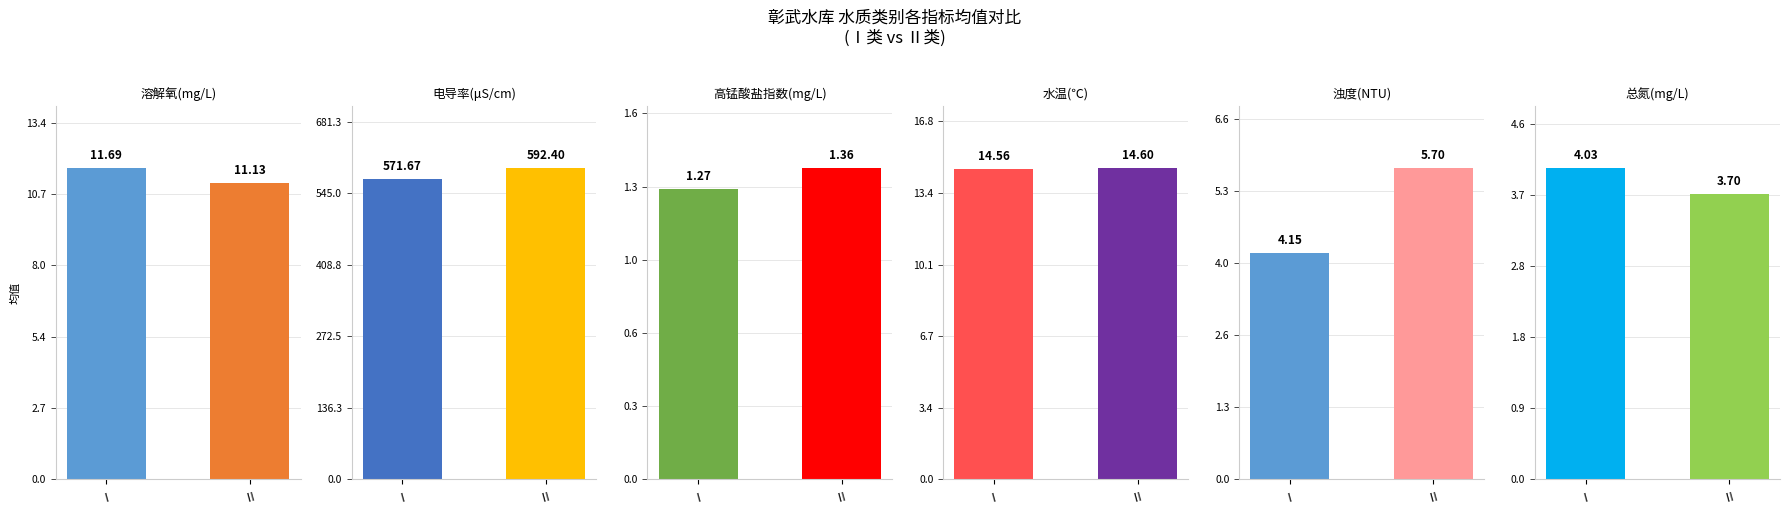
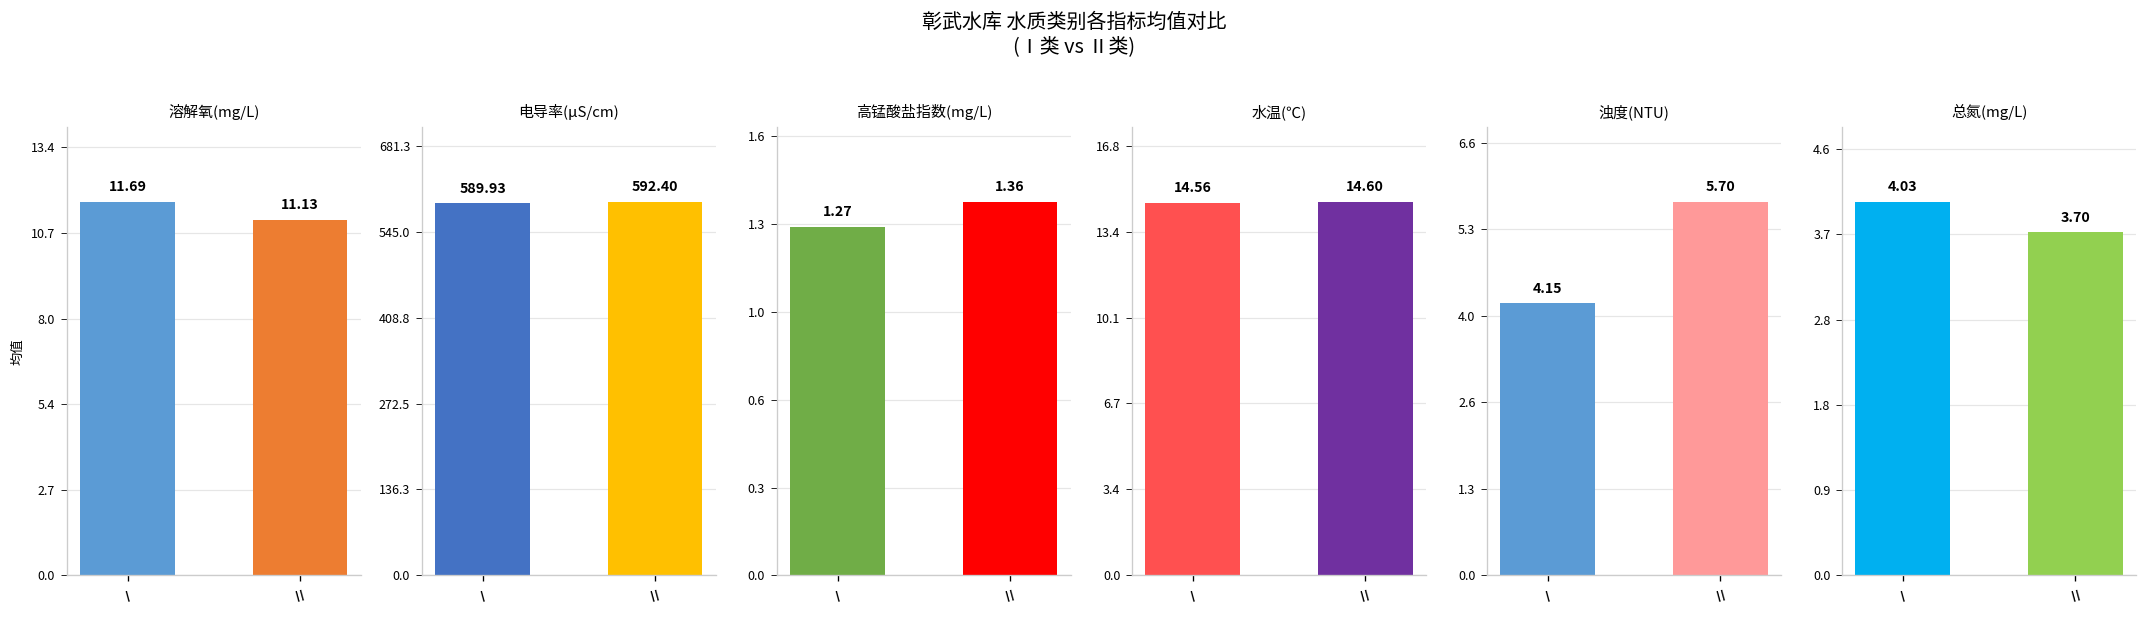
电导率(μS/cm), Ⅰ: 571.67 -> 589.93
